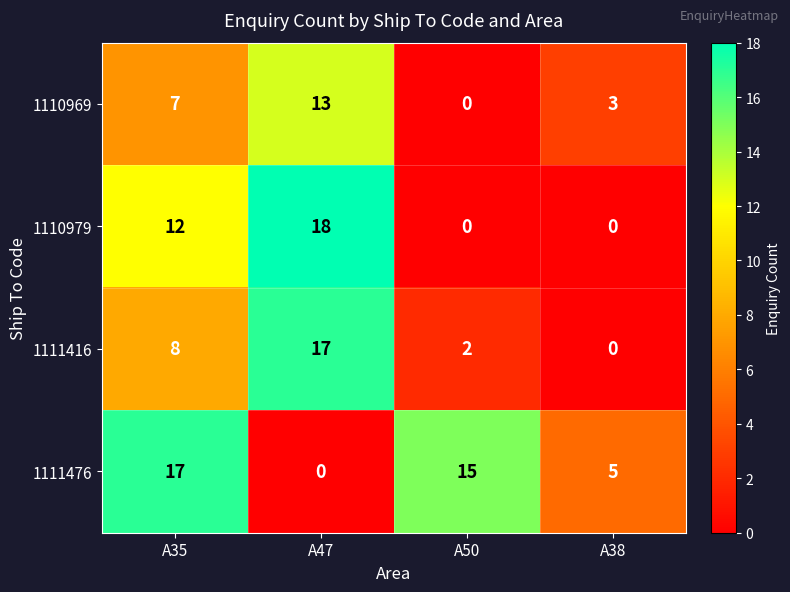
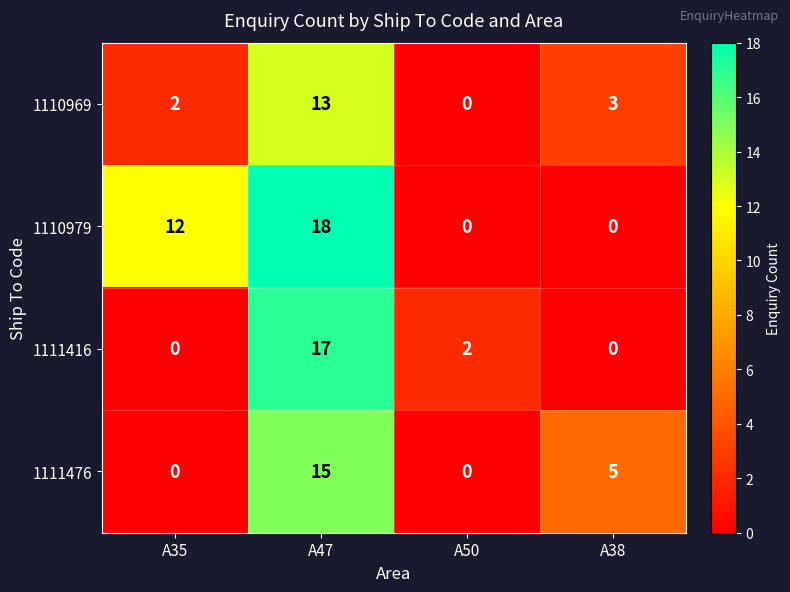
1110969, A35: 7 -> 2
1111416, A35: 8 -> 0
1111476, A35: 17 -> 0
1111476, A47: 0 -> 15
1111476, A50: 15 -> 0
